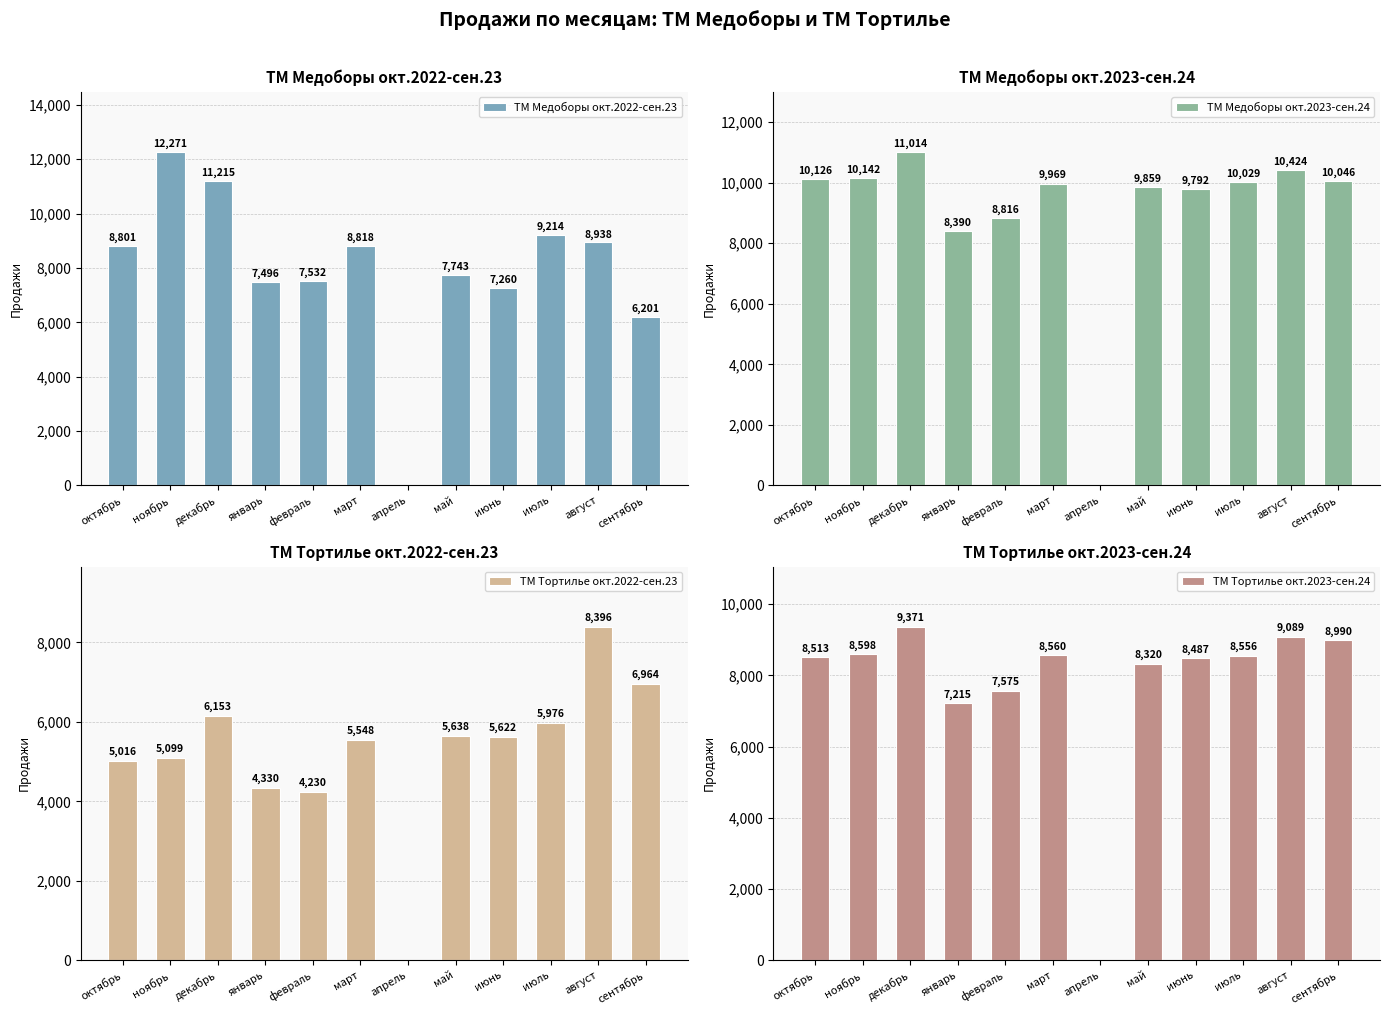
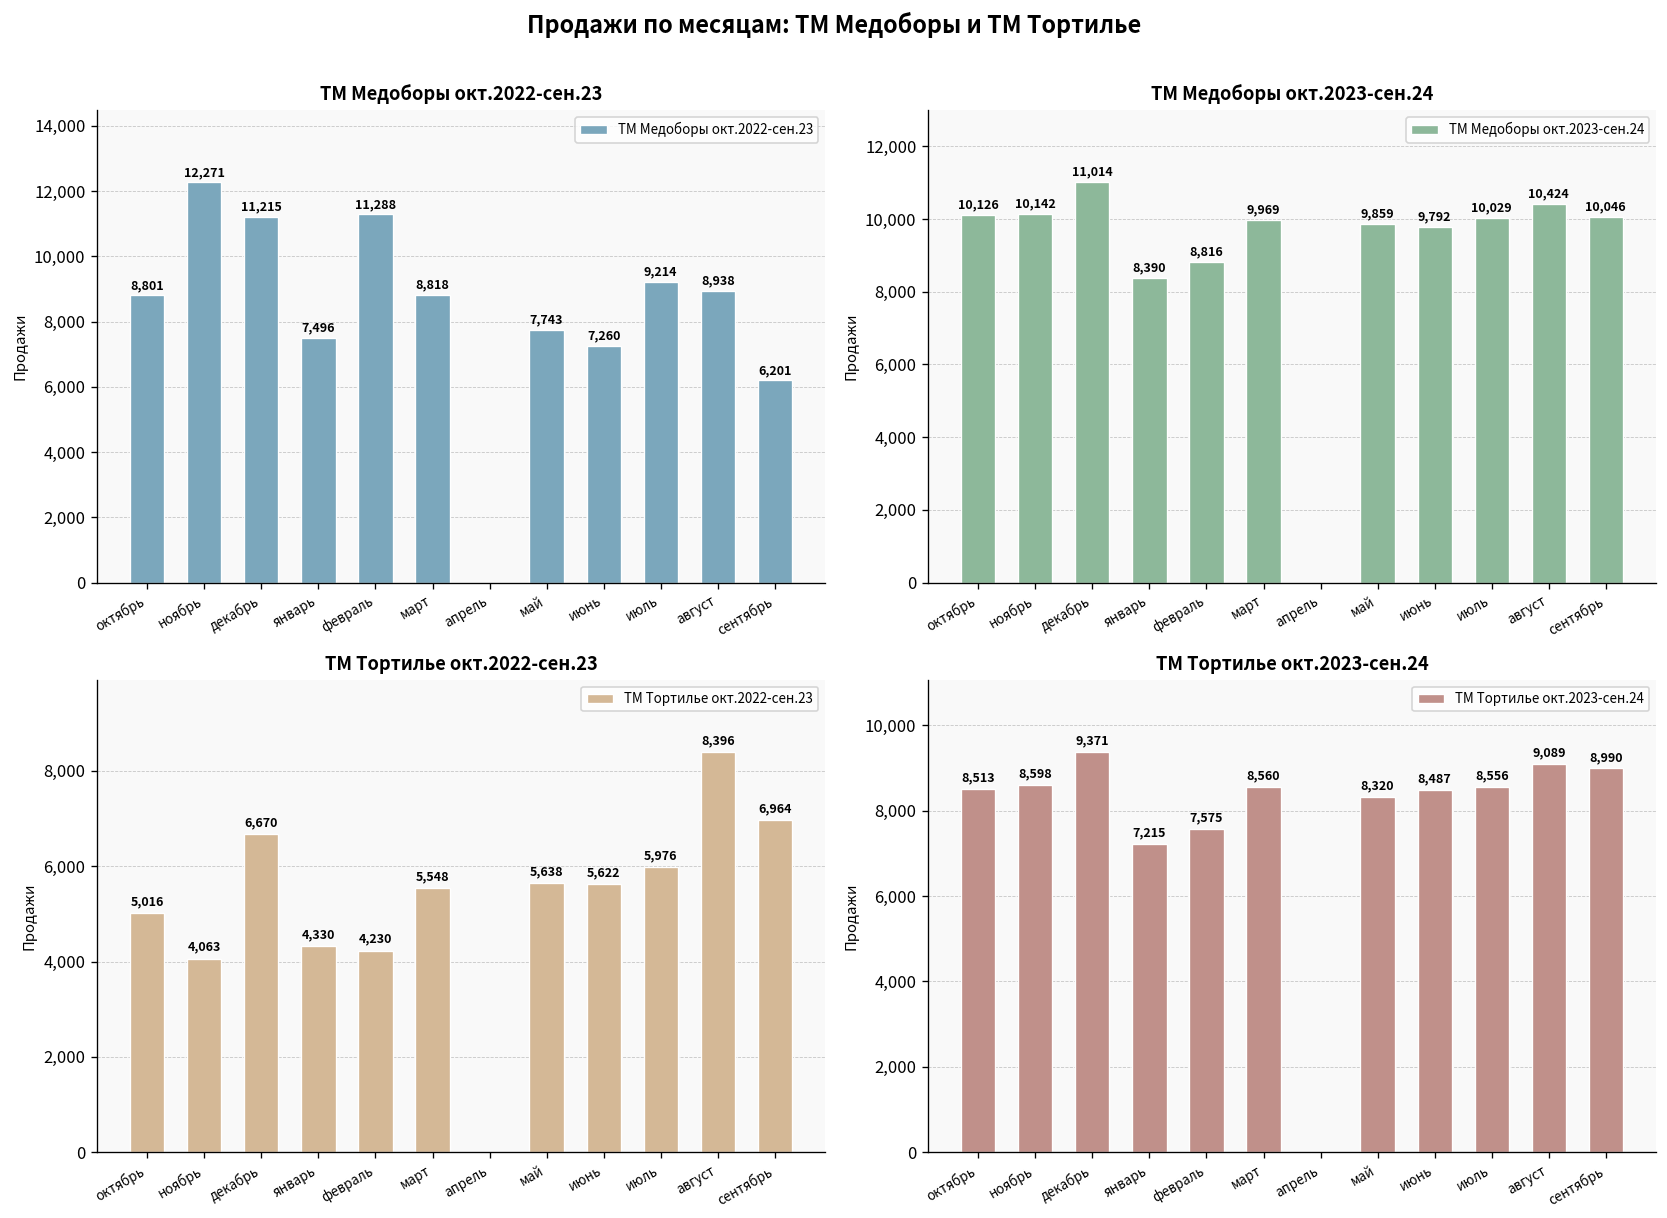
ТМ Медоборы окт.2022-сен.23, февраль: 7,532 -> 11,288
ТМ Тортилье окт.2022-сен.23, ноябрь: 5,099 -> 4,063
ТМ Тортилье окт.2022-сен.23, декабрь: 6,153 -> 6,670
